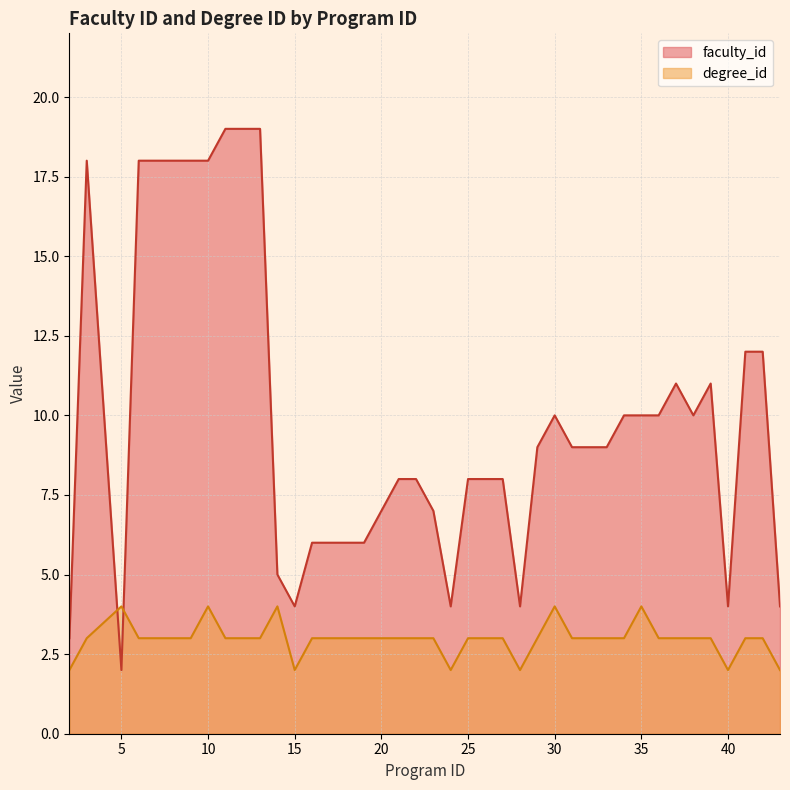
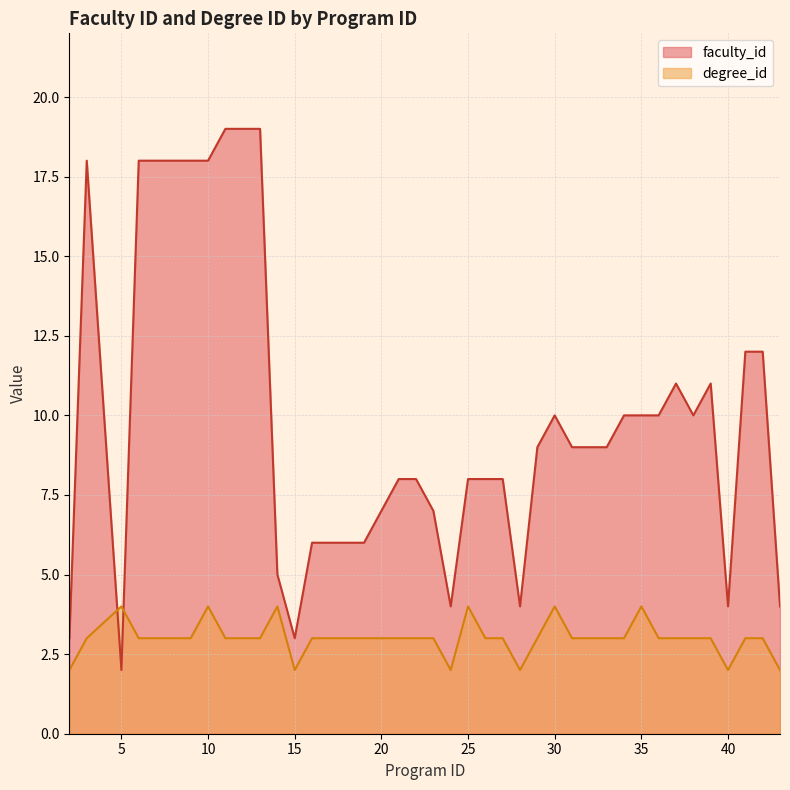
faculty_id, 15: 4 -> 3
degree_id, 25: 3 -> 4
